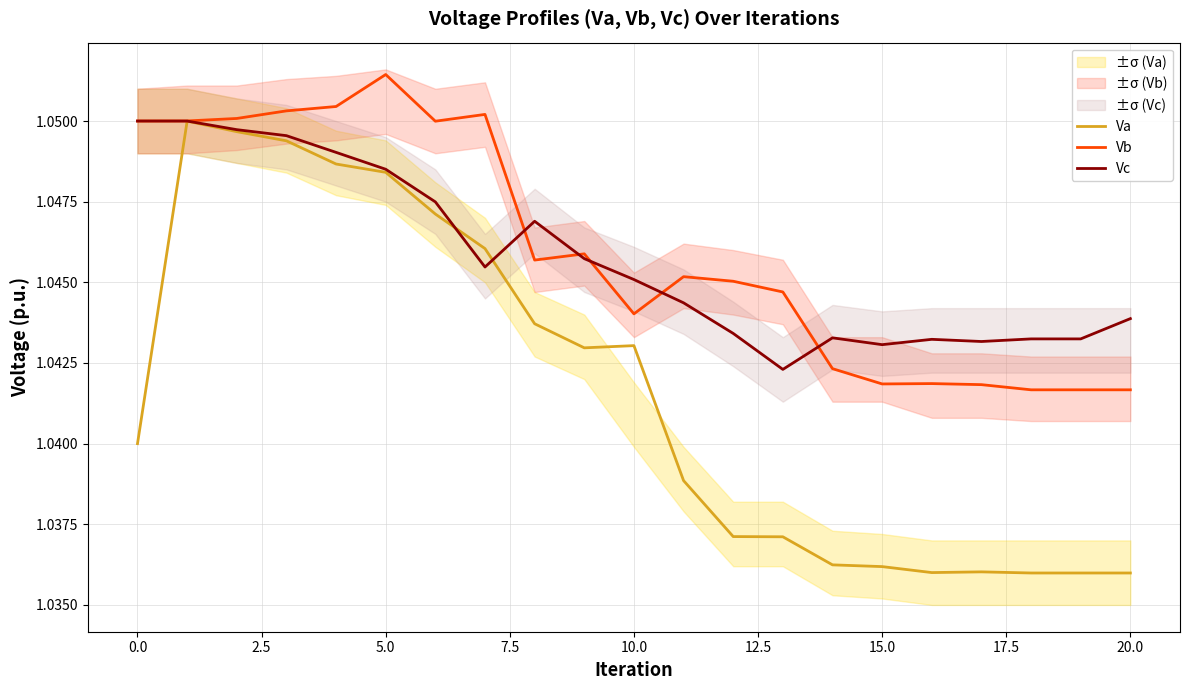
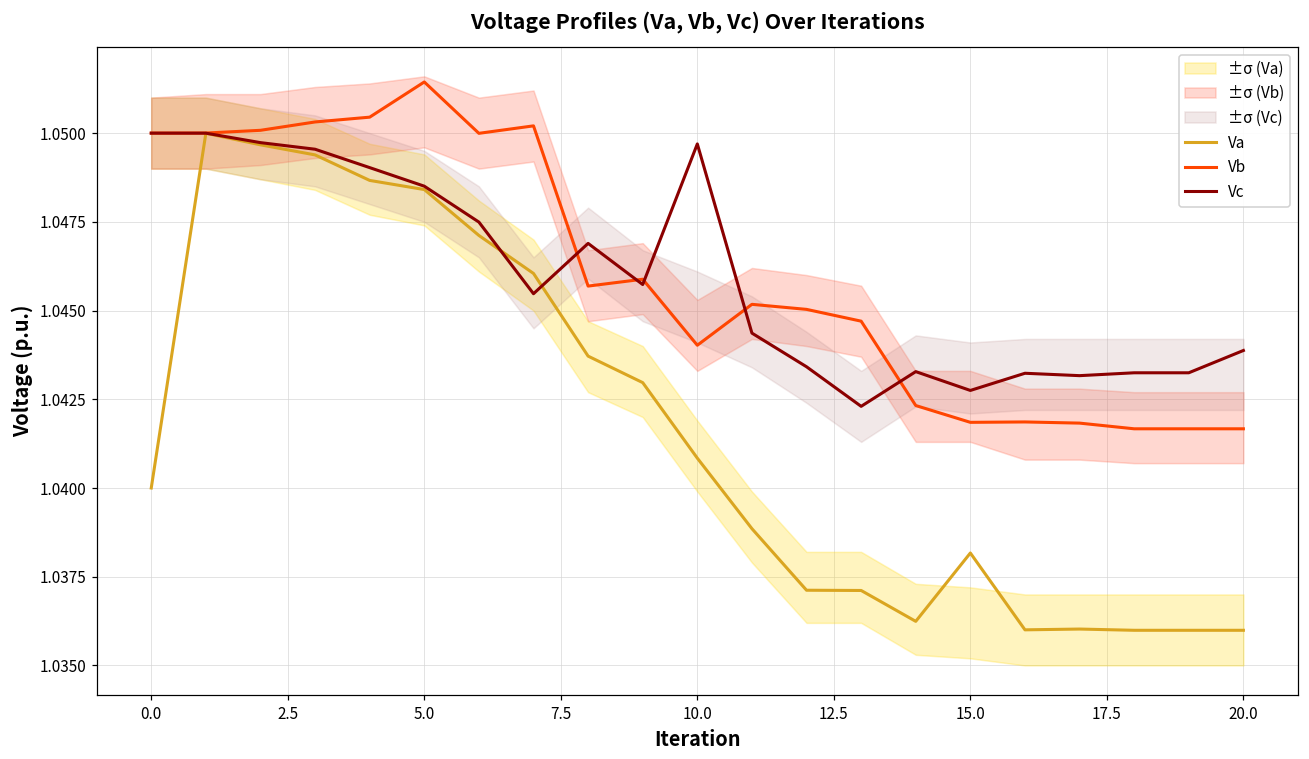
Va, 10.0: 1.0430 -> 1.0408
Vc, 10.0: 1.0451 -> 1.0497
Va, 15.0: 1.0362 -> 1.0382
Vc, 15.0: 1.0431 -> 1.0427
